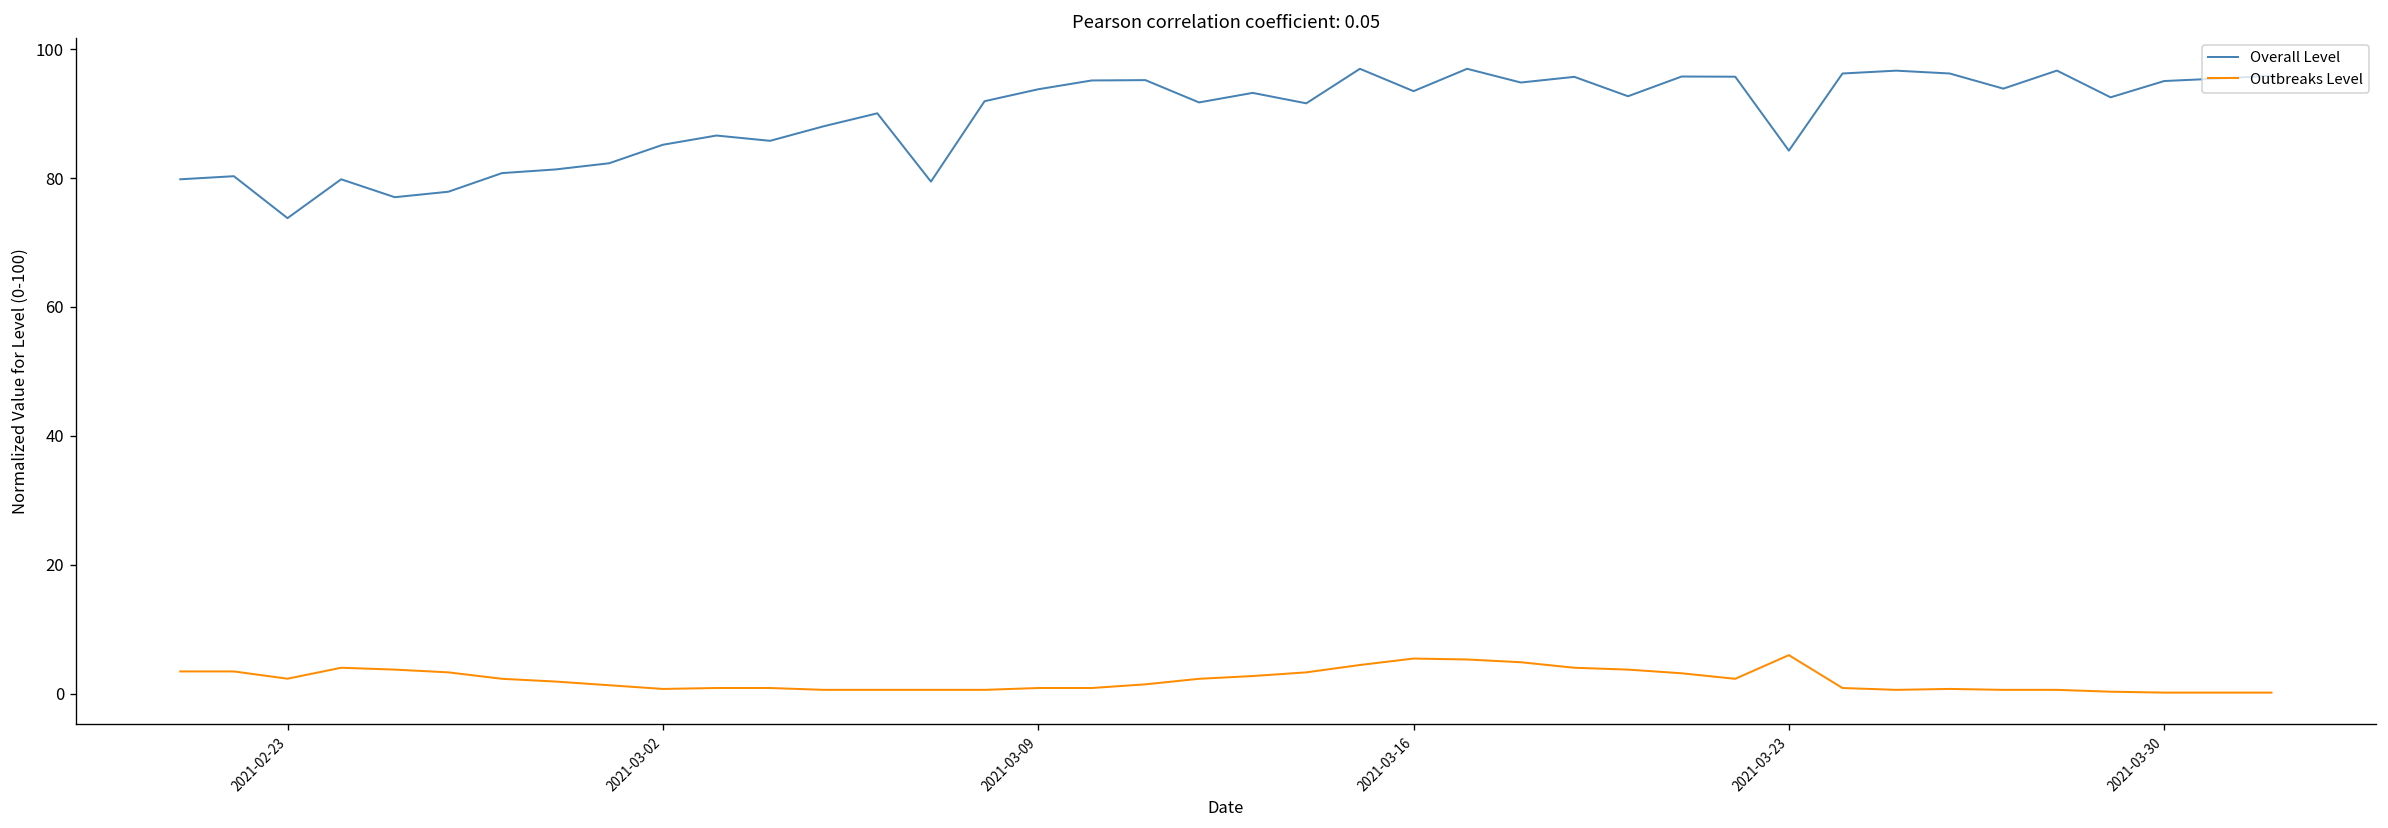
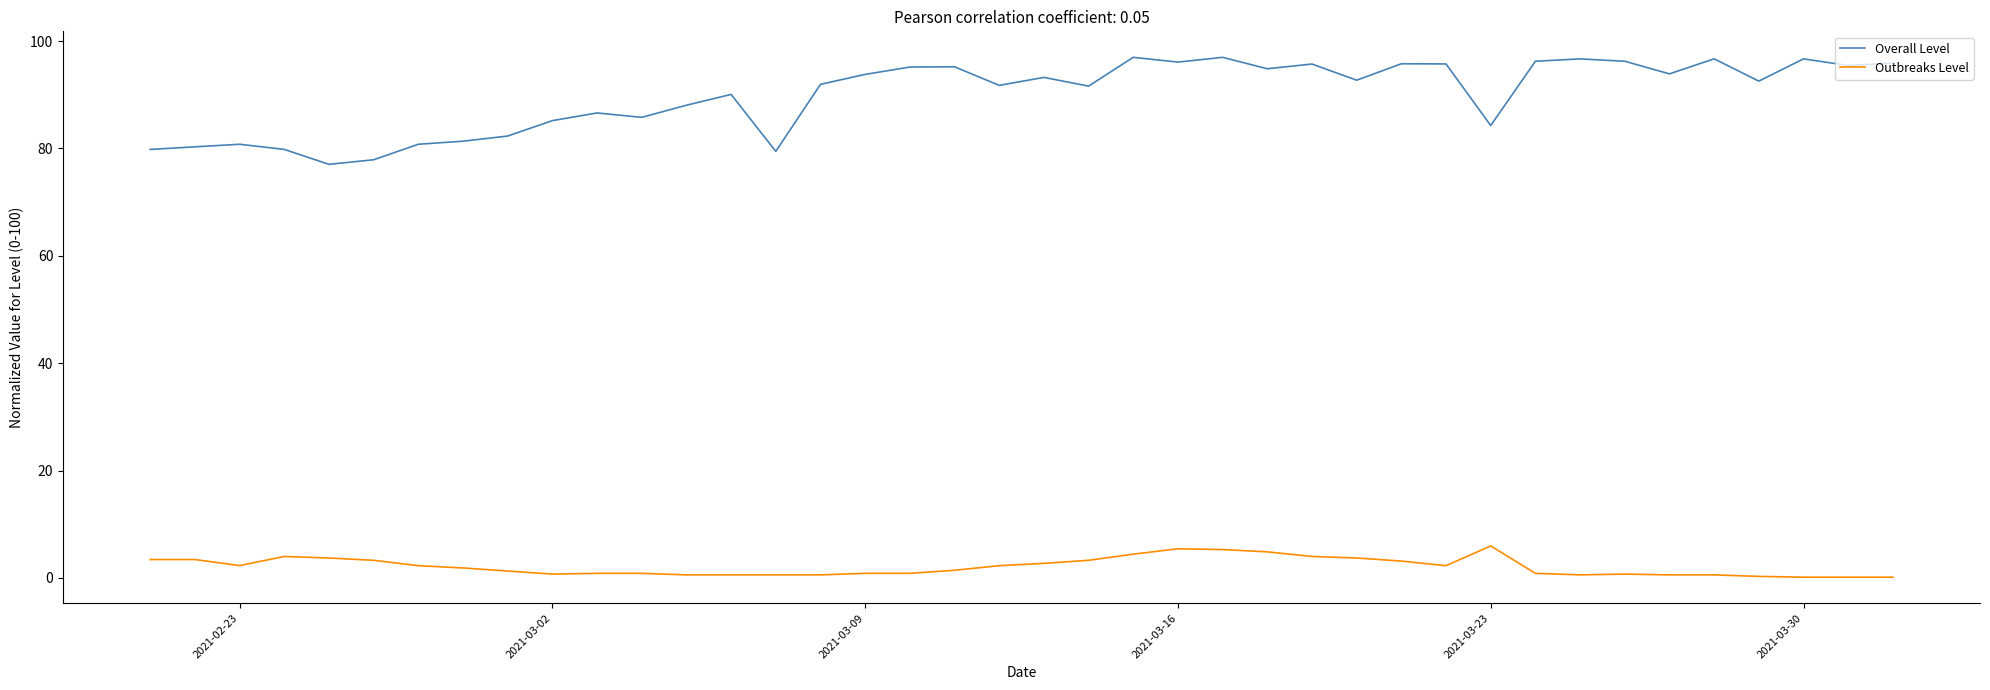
Overall Level, 2021-02-23: 74 -> 81
Overall Level, 2021-03-16: 93 -> 96
Overall Level, 2021-03-30: 95 -> 97
